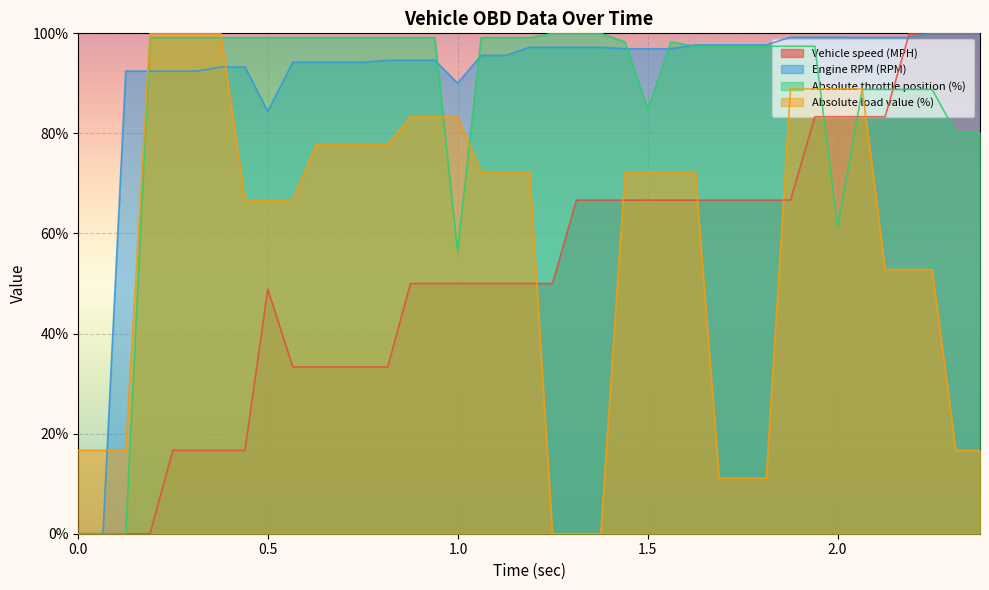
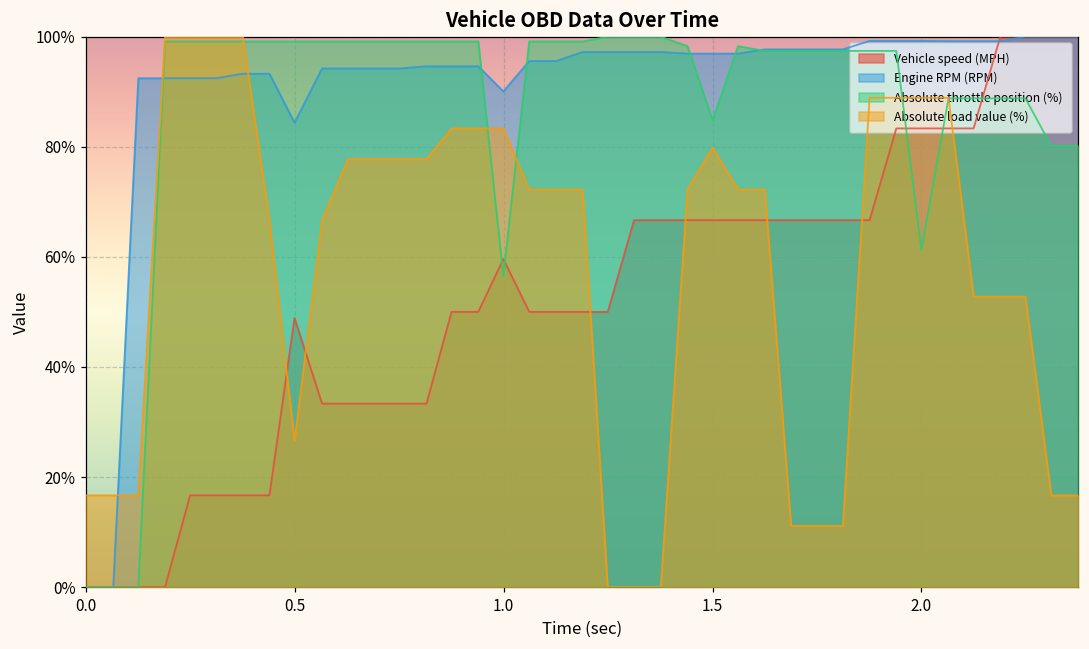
Absolute load value (%), 0.5: 67% -> 27%
Vehicle speed (MPH), 1.0: 50% -> 60%
Absolute load value (%), 1.5: 72% -> 80%
